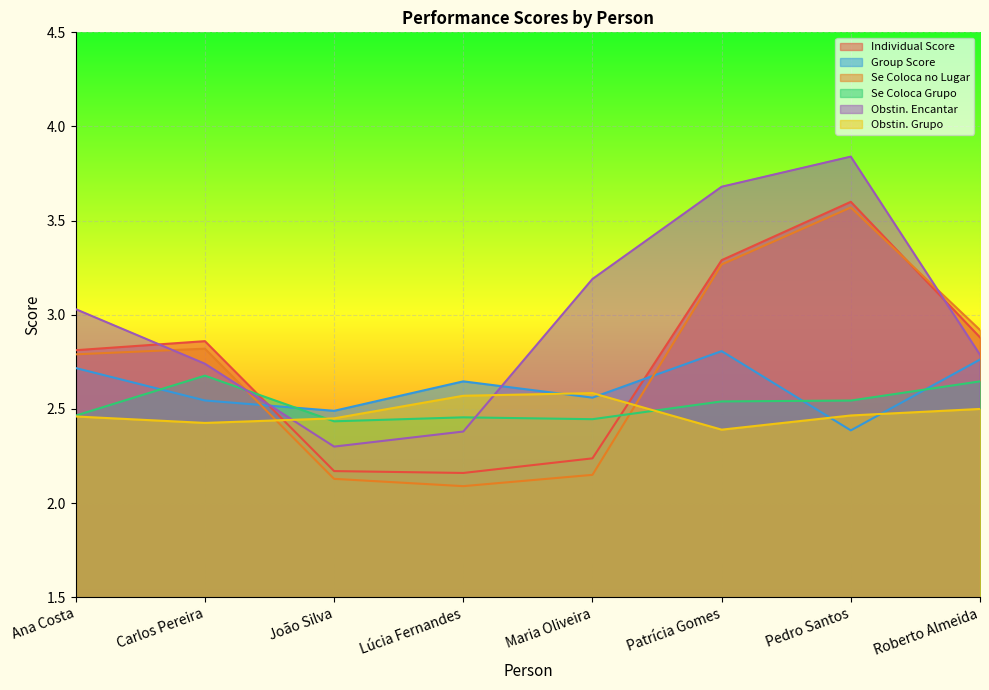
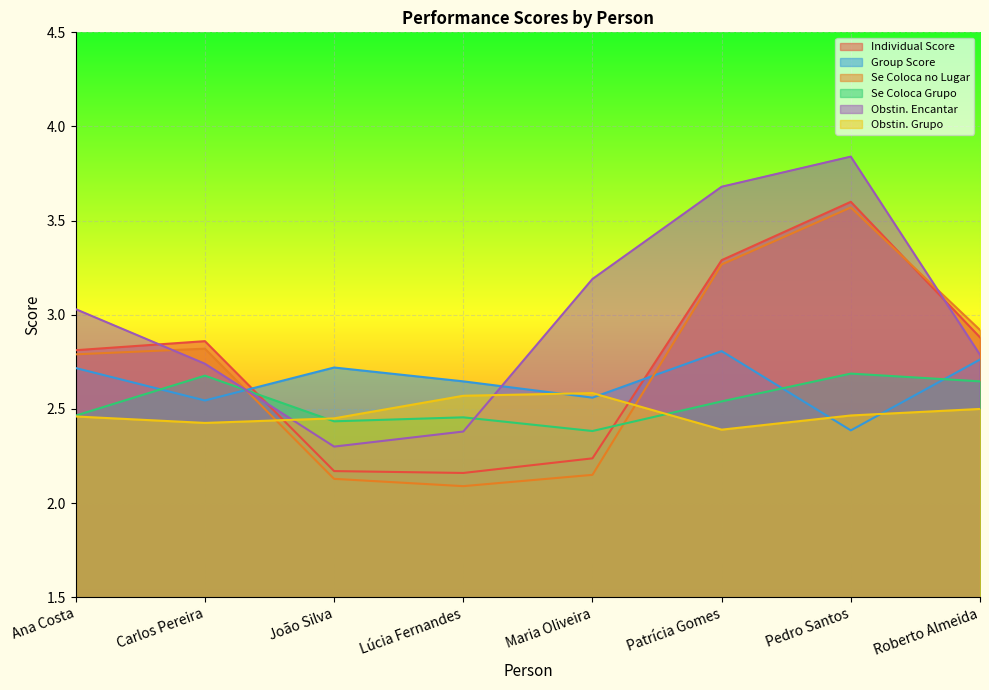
Group Score, João Silva: 2.49 -> 2.72
Se Coloca Grupo, Maria Oliveira: 2.45 -> 2.38
Se Coloca Grupo, Pedro Santos: 2.54 -> 2.69
